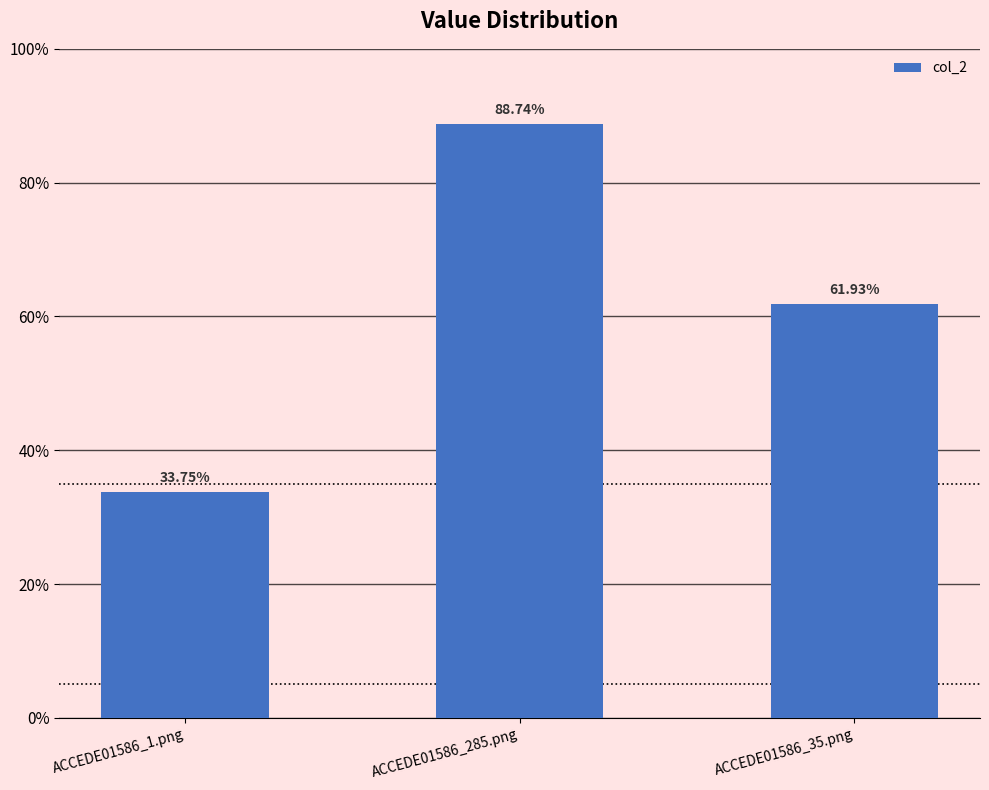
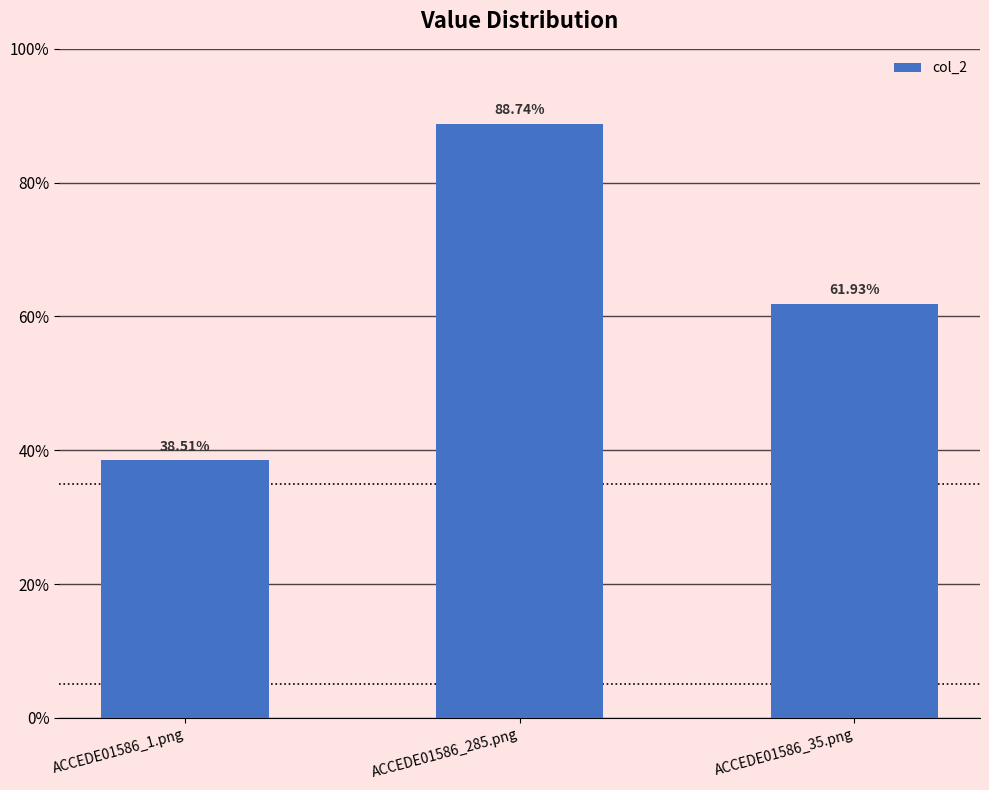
ACCEDE01586_1.png: 33.75% -> 38.51%
